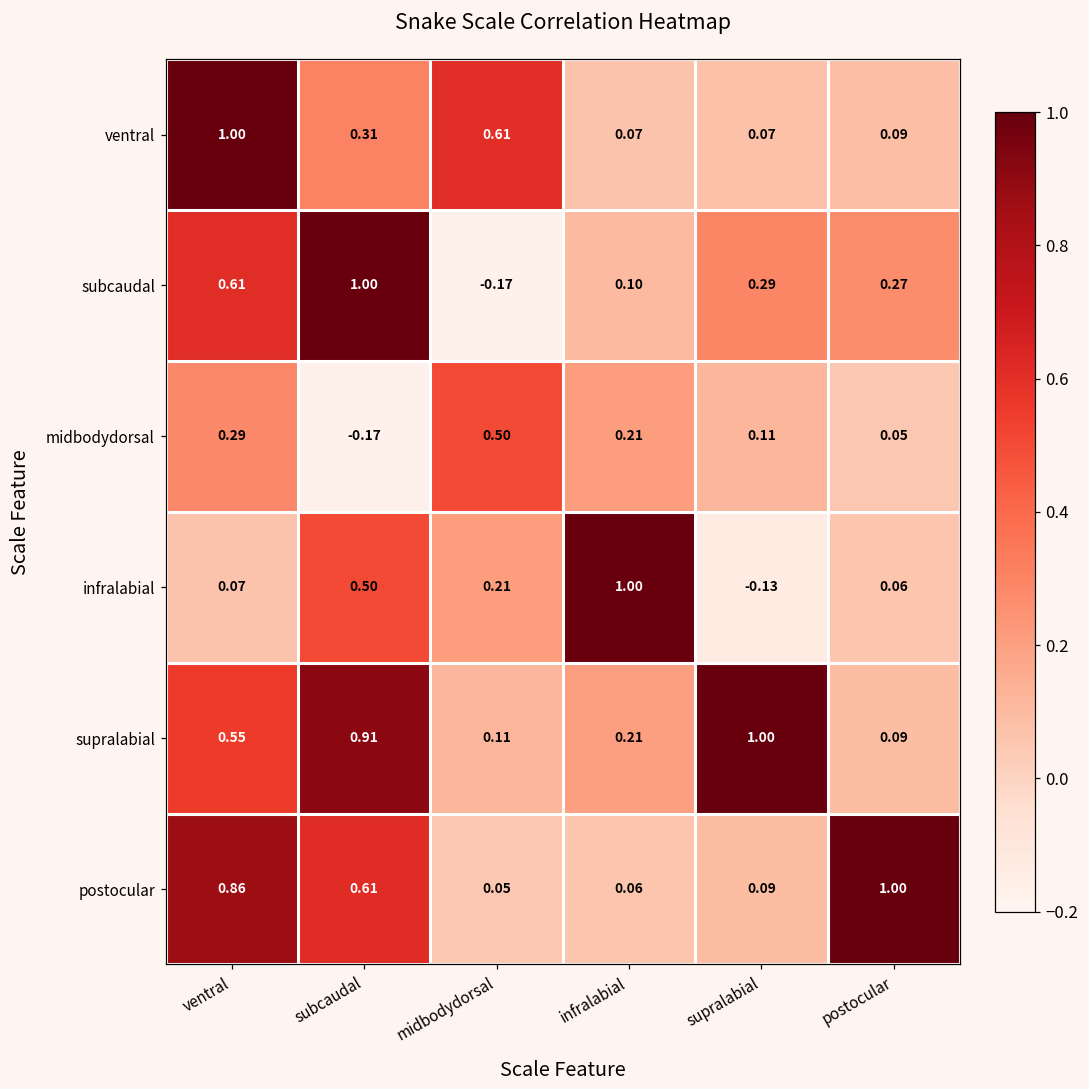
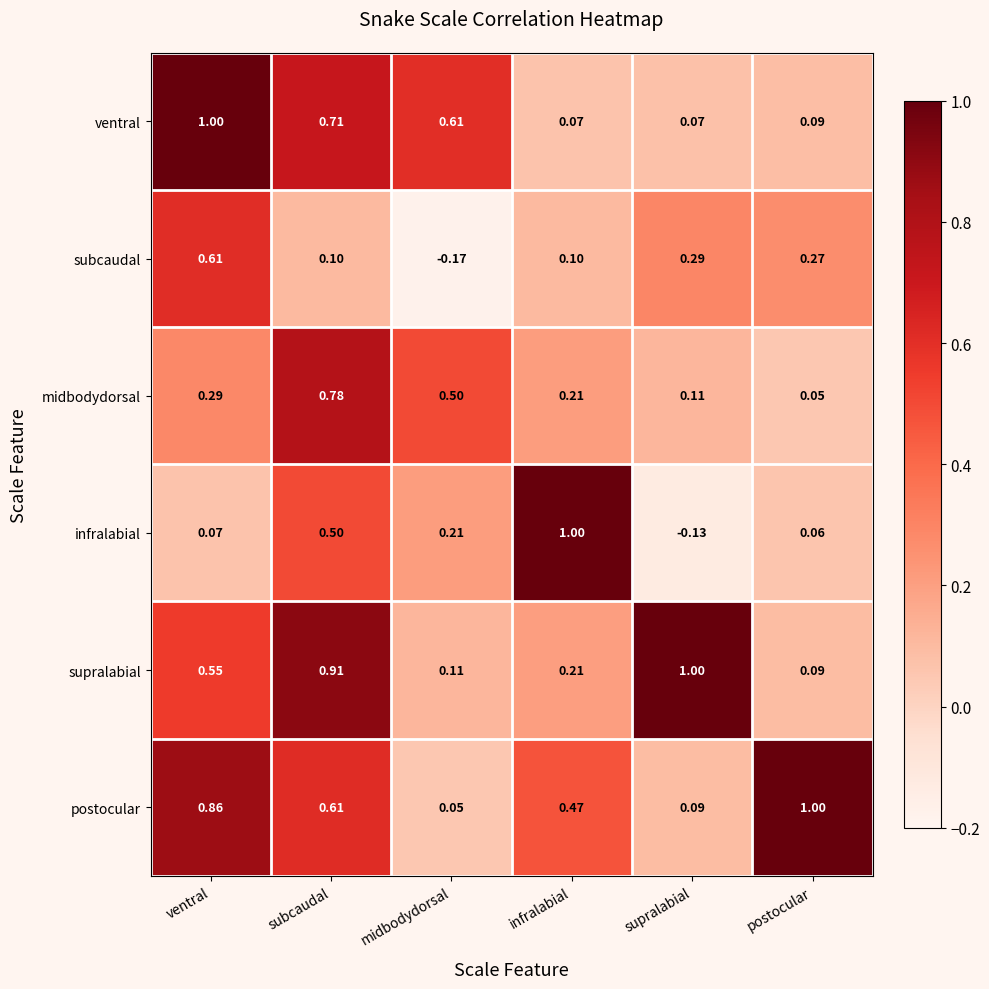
ventral, subcaudal: 0.31 -> 0.71
subcaudal, subcaudal: 1.00 -> 0.10
midbodydorsal, subcaudal: -0.17 -> 0.78
postocular, infralabial: 0.06 -> 0.47
